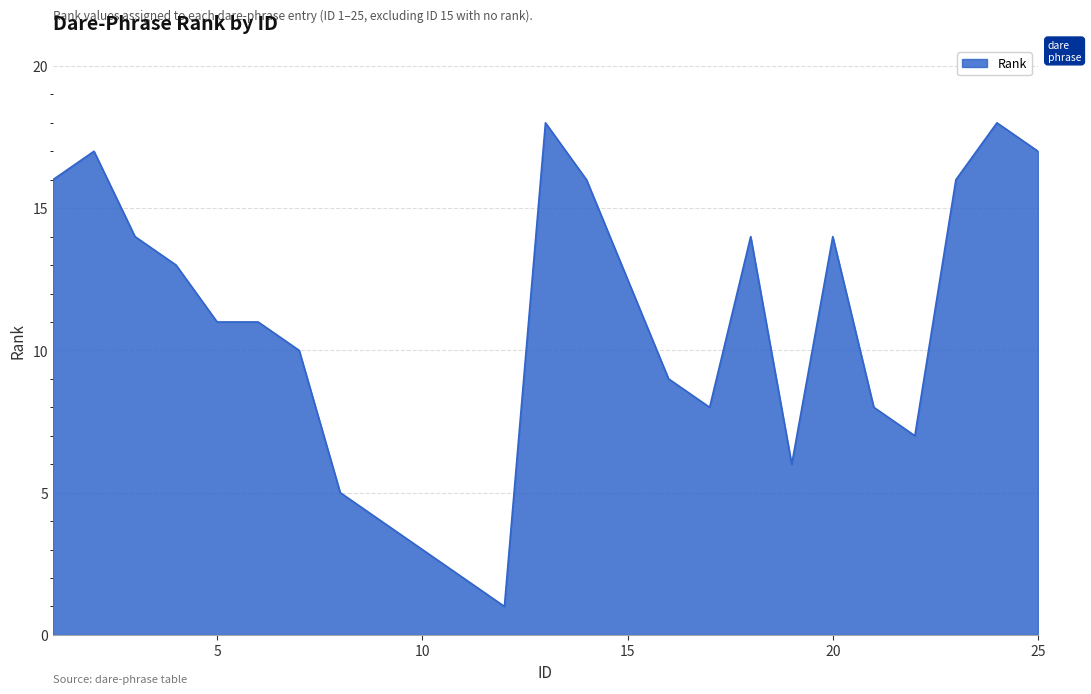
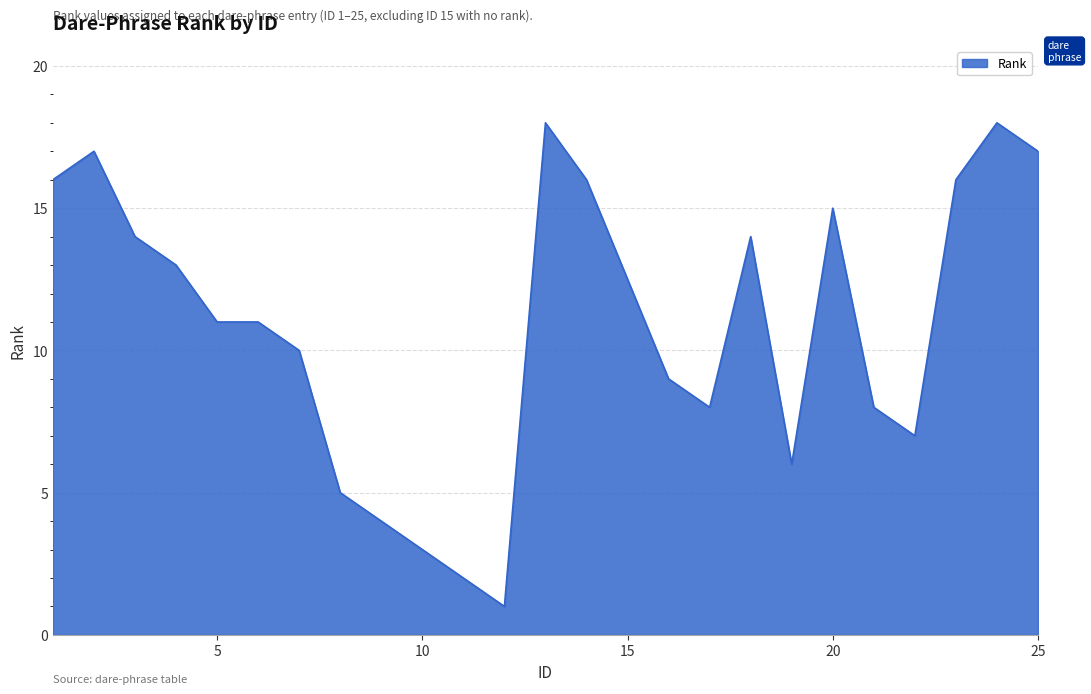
20: 14 -> 15
